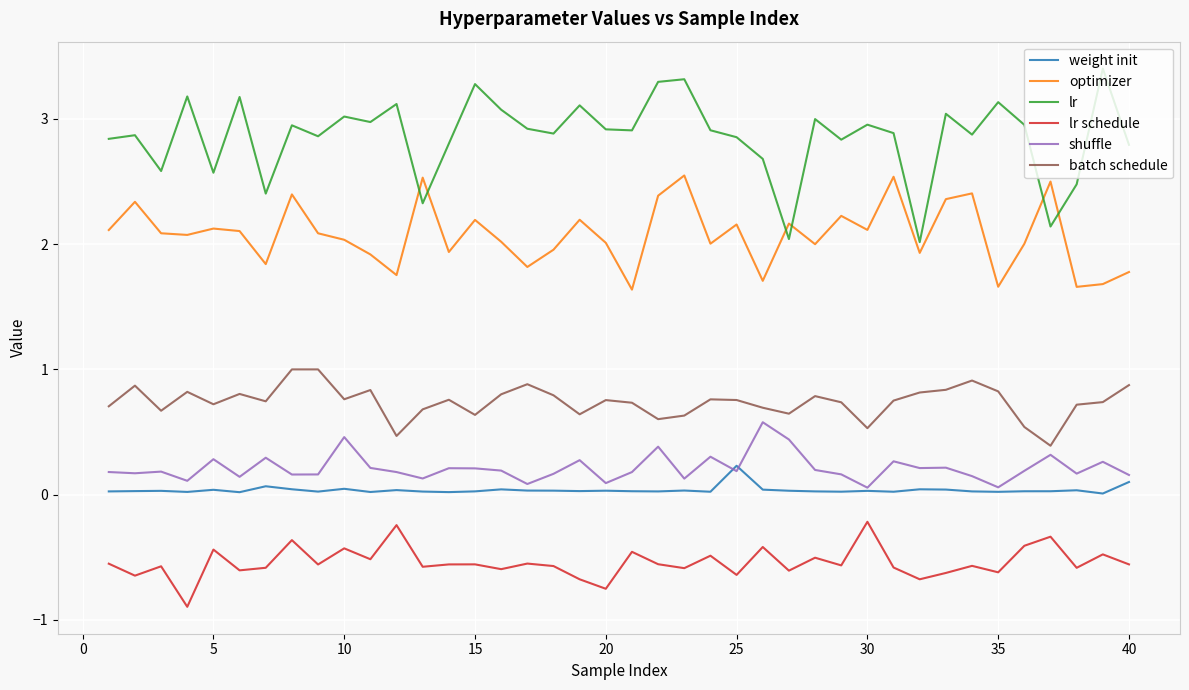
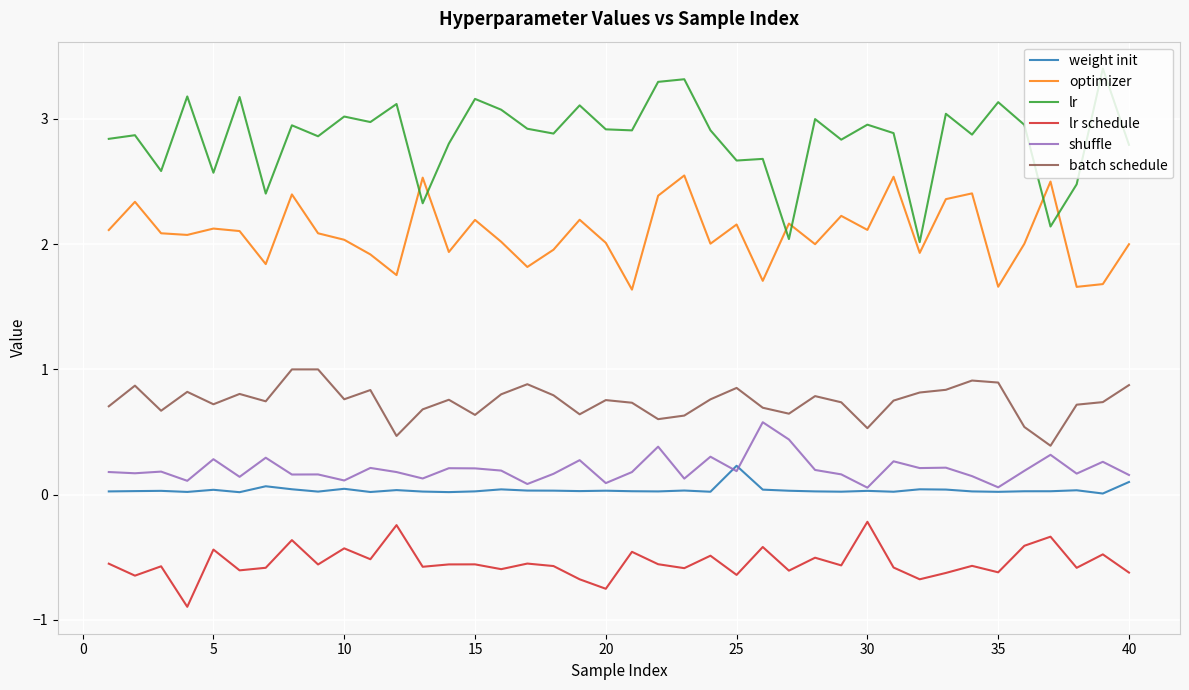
shuffle, 10: 0.46 -> 0.11
lr, 15: 3.28 -> 3.16
lr, 25: 2.85 -> 2.67
batch schedule, 25: 0.76 -> 0.85
batch schedule, 35: 0.82 -> 0.89
optimizer, 40: 1.78 -> 2.00
lr schedule, 40: -0.56 -> -0.62
